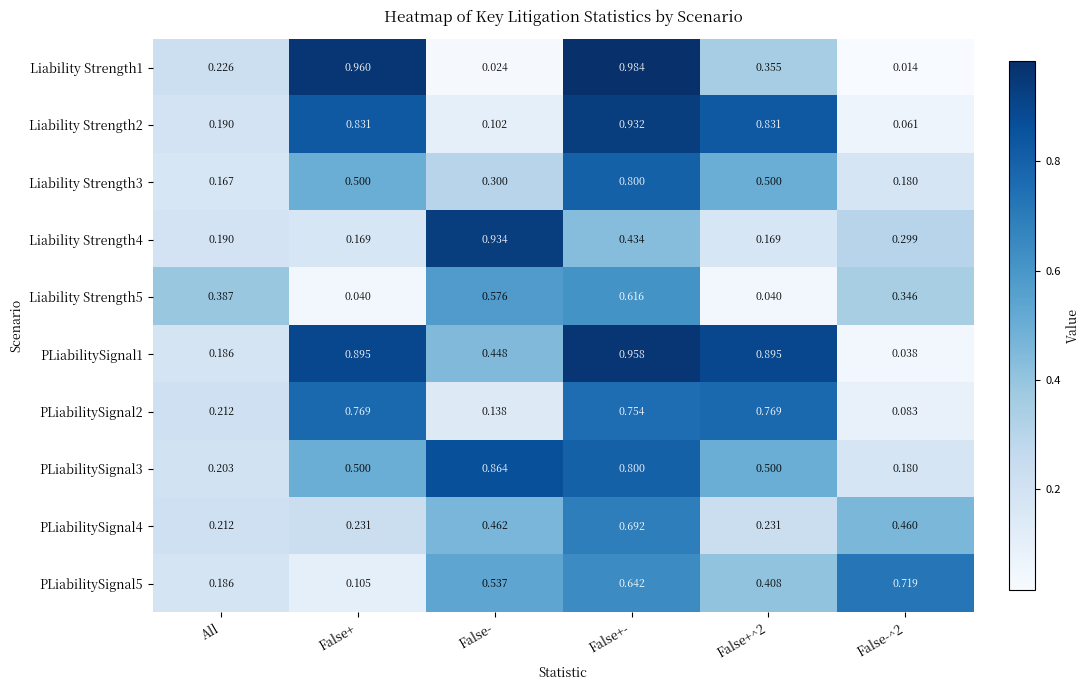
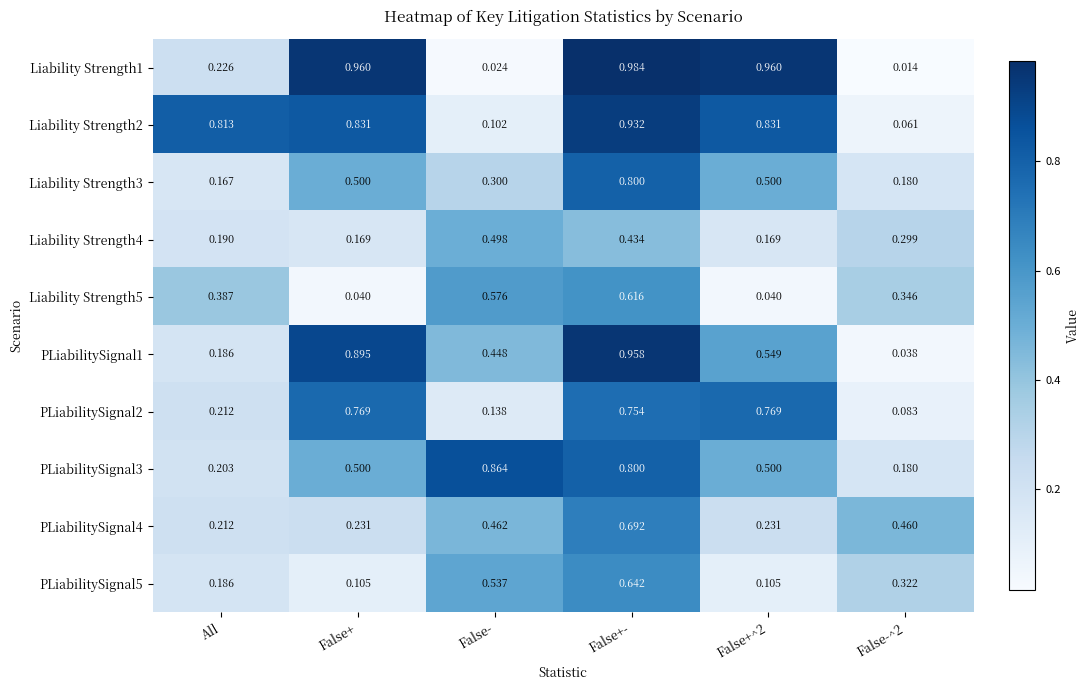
Liability Strength1, False+^2: 0.355 -> 0.960
Liability Strength2, All: 0.190 -> 0.813
Liability Strength4, False-: 0.934 -> 0.498
PLiabilitySignal1, False+^2: 0.895 -> 0.549
PLiabilitySignal5, False+^2: 0.408 -> 0.105
PLiabilitySignal5, False-^2: 0.719 -> 0.322
